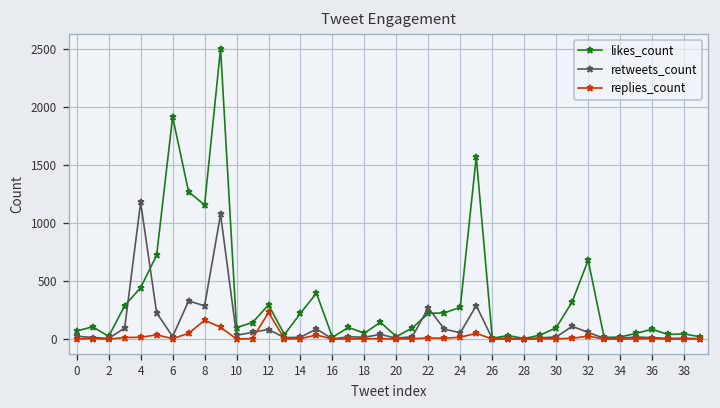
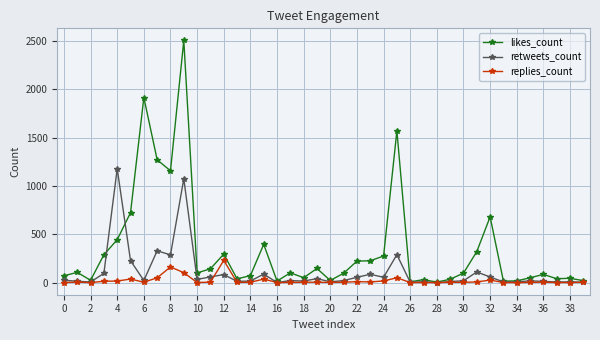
likes_count, 14: 200 -> 100
retweets_count, 22: 300 -> 100
